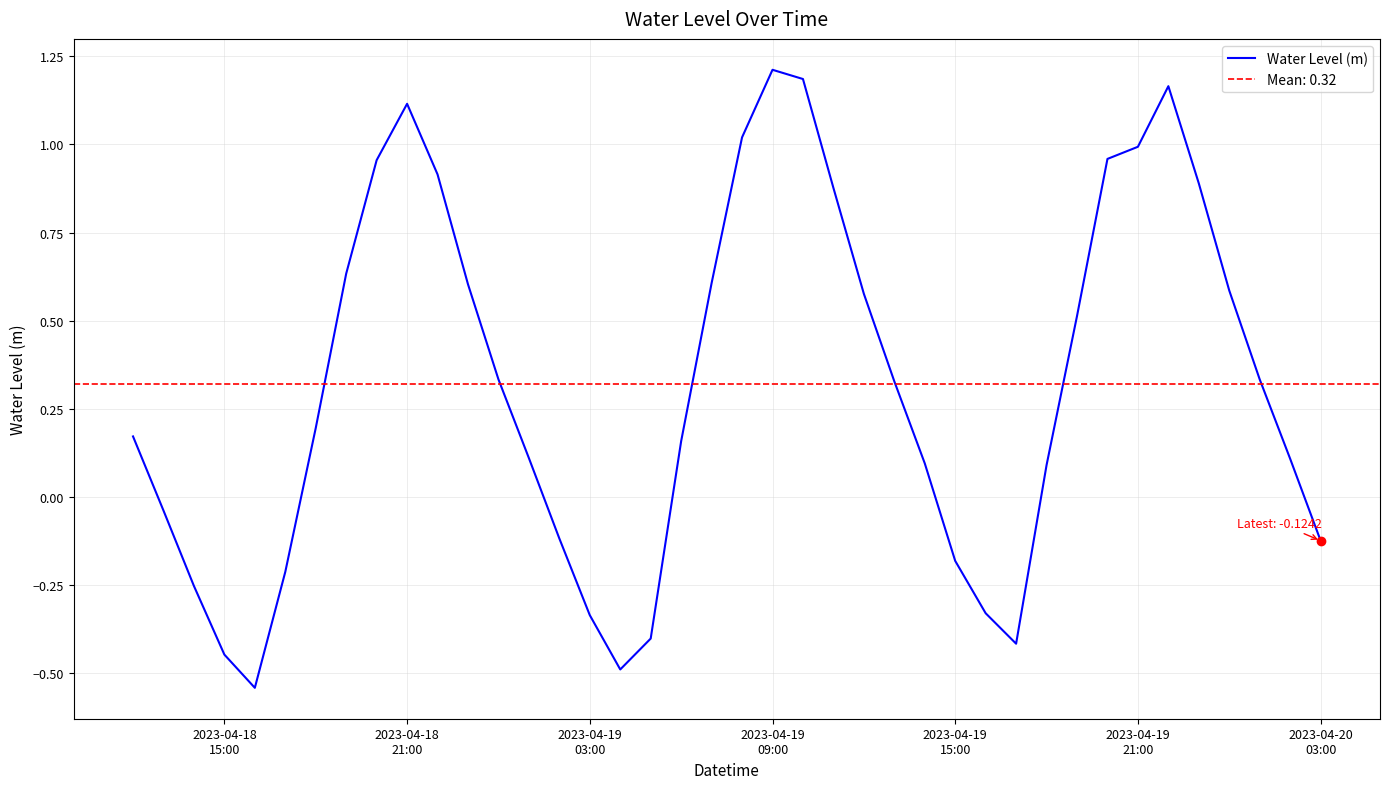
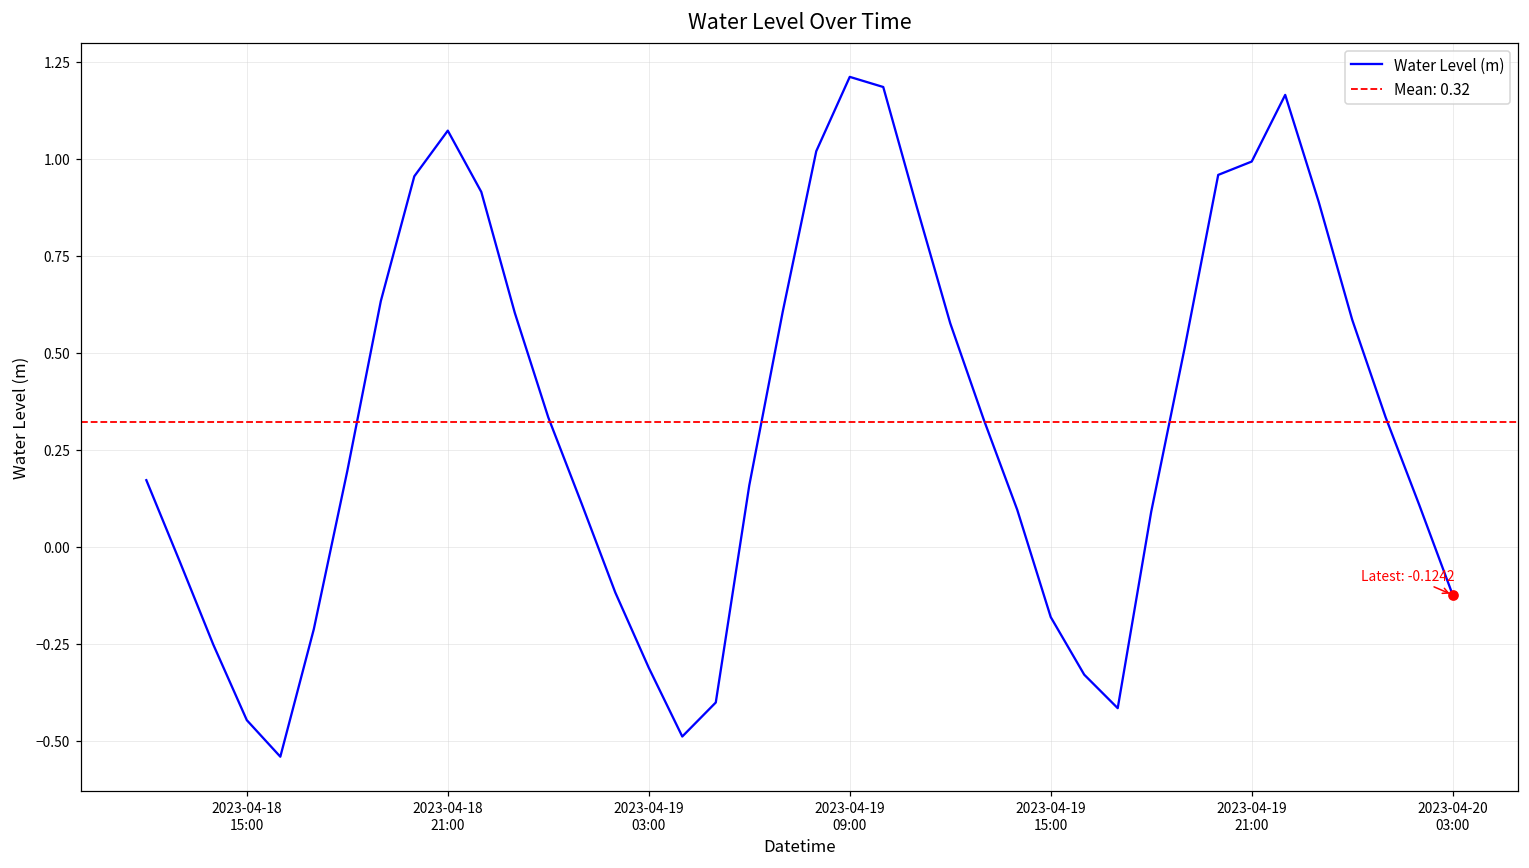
Water Level (m), 2023-04-18 21:00: 1.12 -> 1.07
Water Level (m), 2023-04-19 03:00: -0.34 -> -0.31
